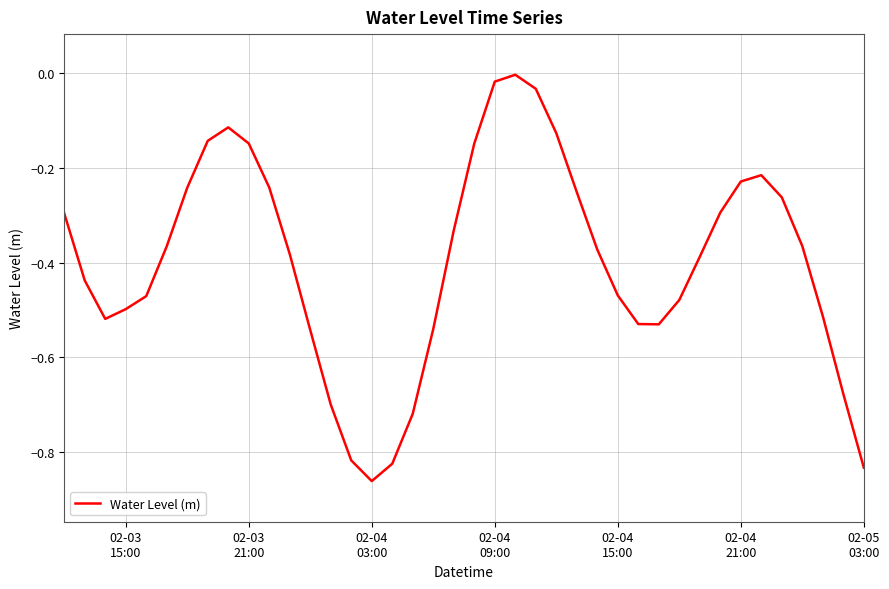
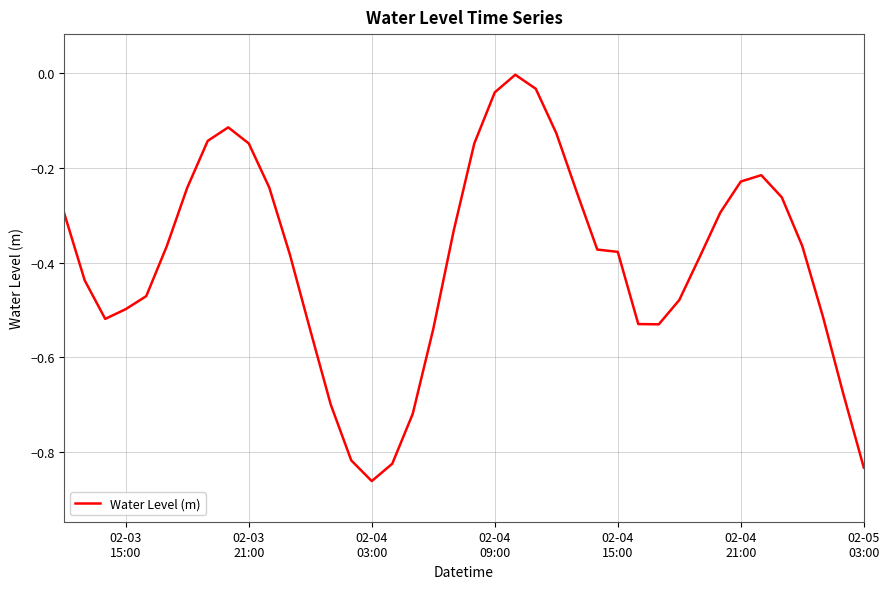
02-04 09:00: -0.02 -> -0.04
02-04 15:00: -0.47 -> -0.38
